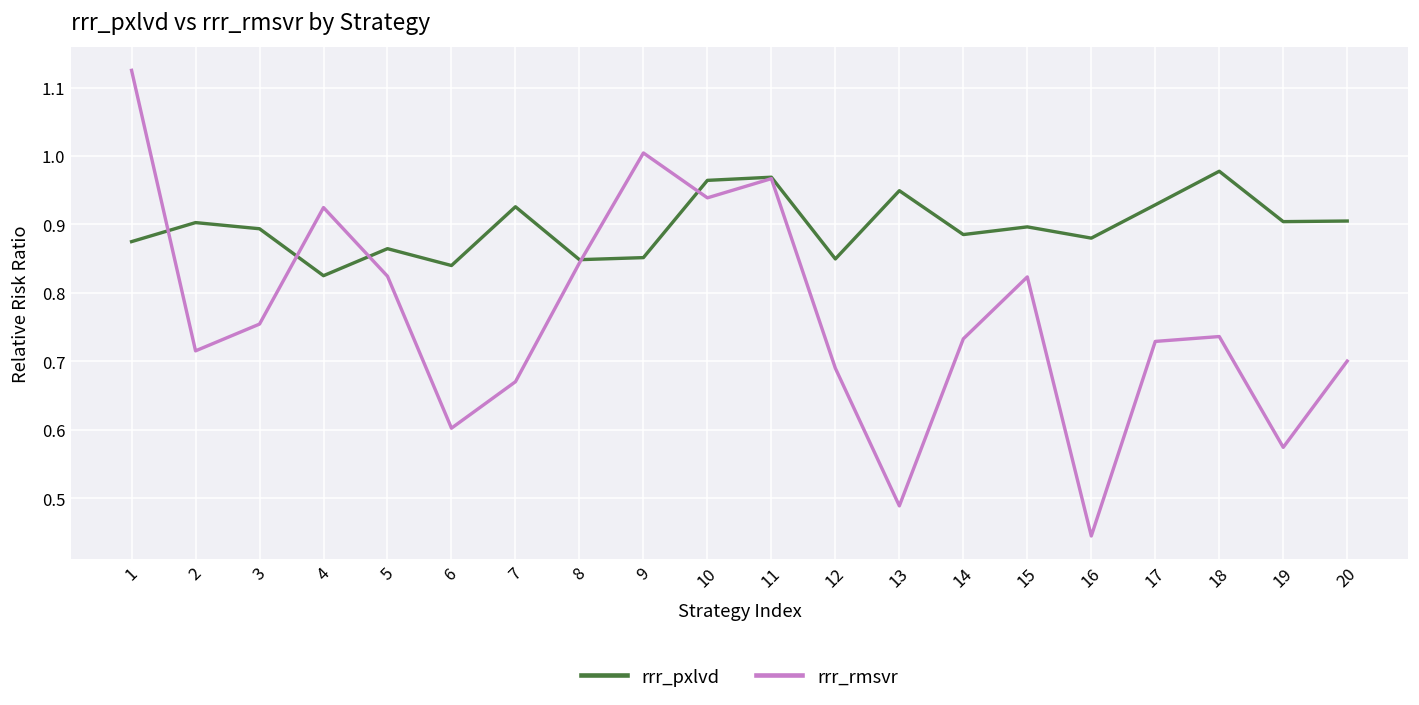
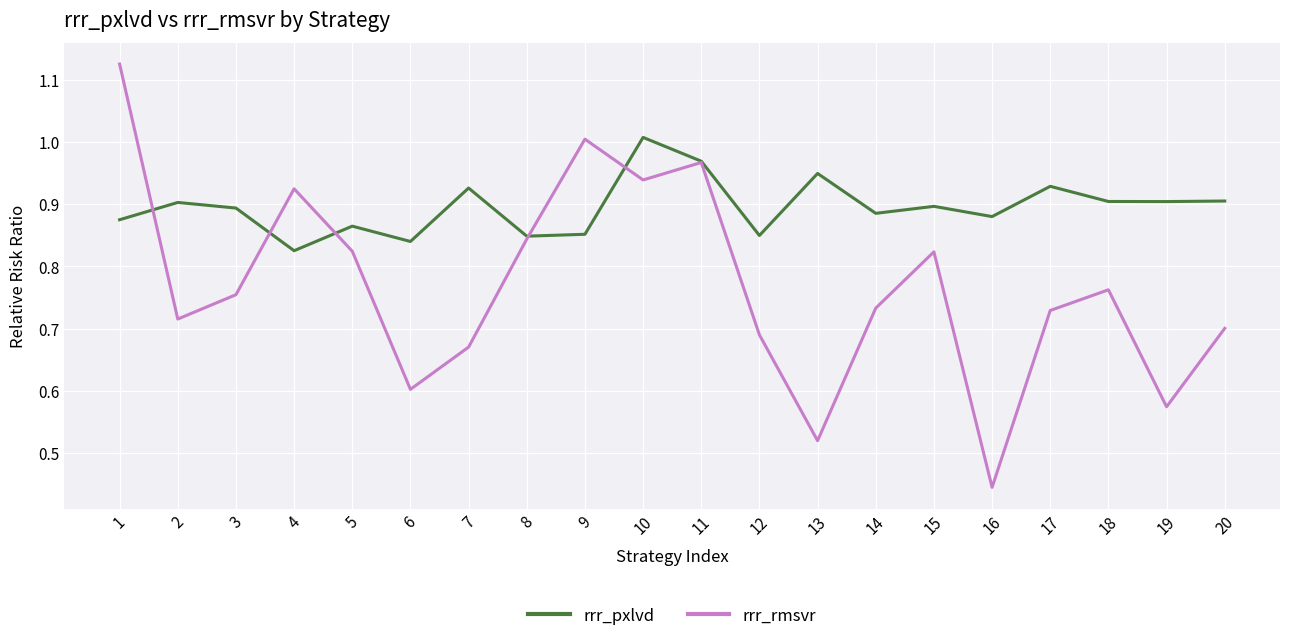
rrr_pxlvd, 10: 0.96 -> 1.01
rrr_rmsvr, 13: 0.49 -> 0.52
rrr_pxlvd, 18: 0.98 -> 0.90
rrr_rmsvr, 18: 0.74 -> 0.76
